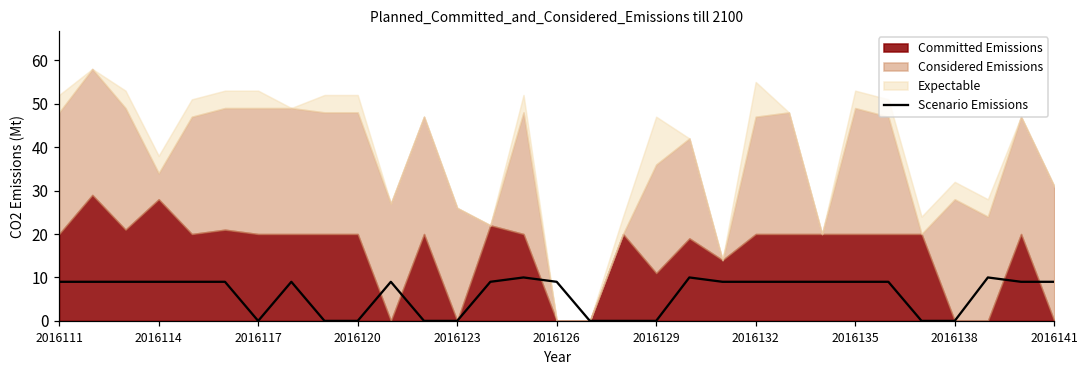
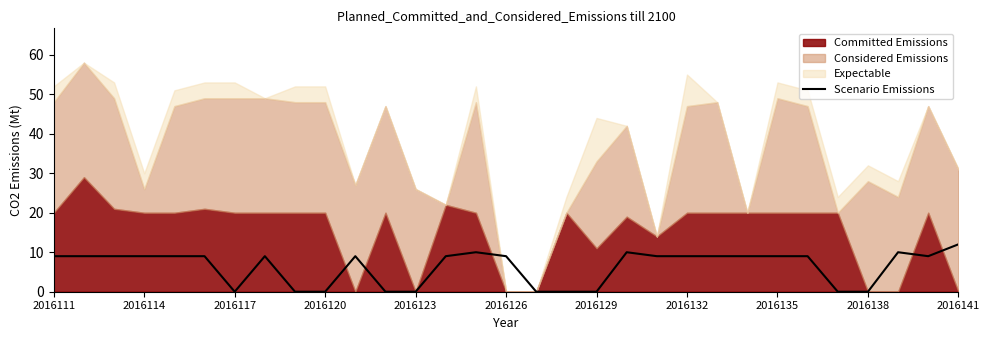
Committed Emissions, 2016114: 28 -> 20
Considered Emissions, 2016129: 25 -> 22
Scenario Emissions, 2016141: 9 -> 12
